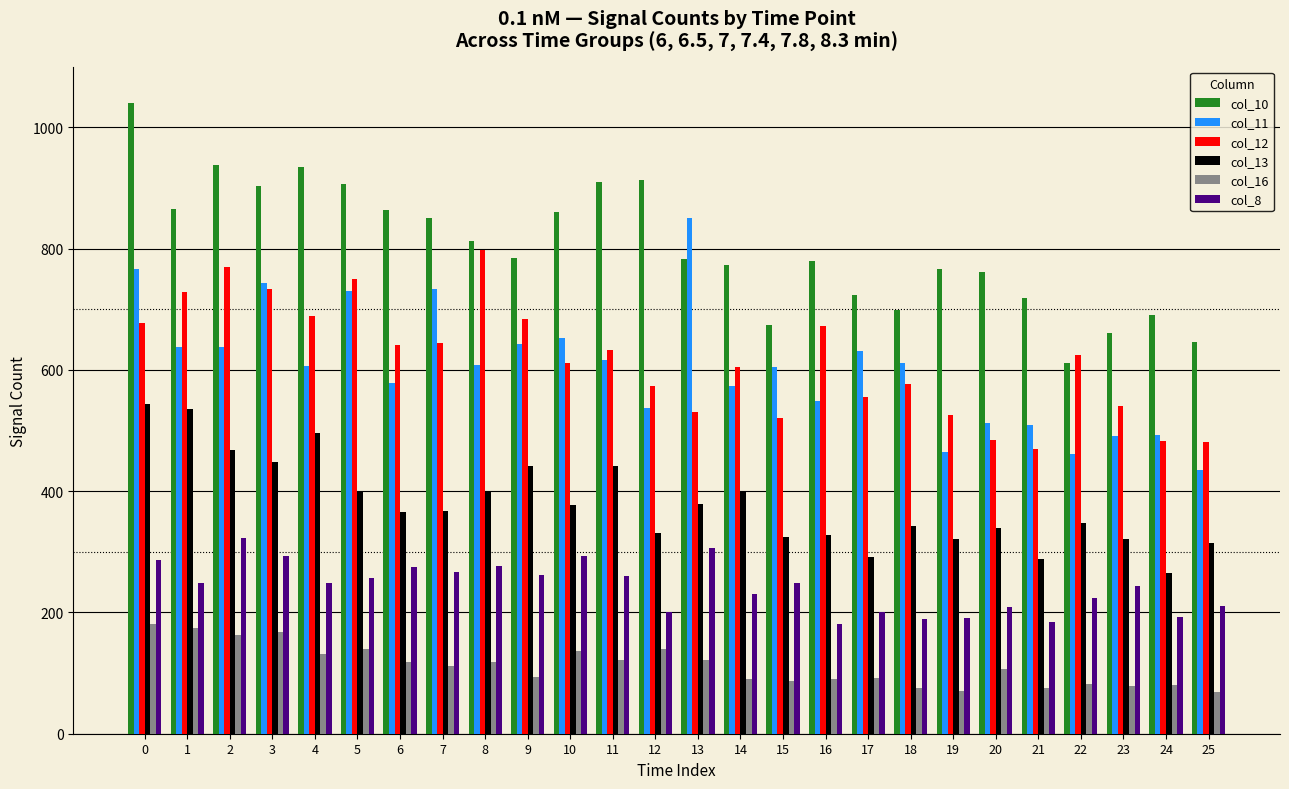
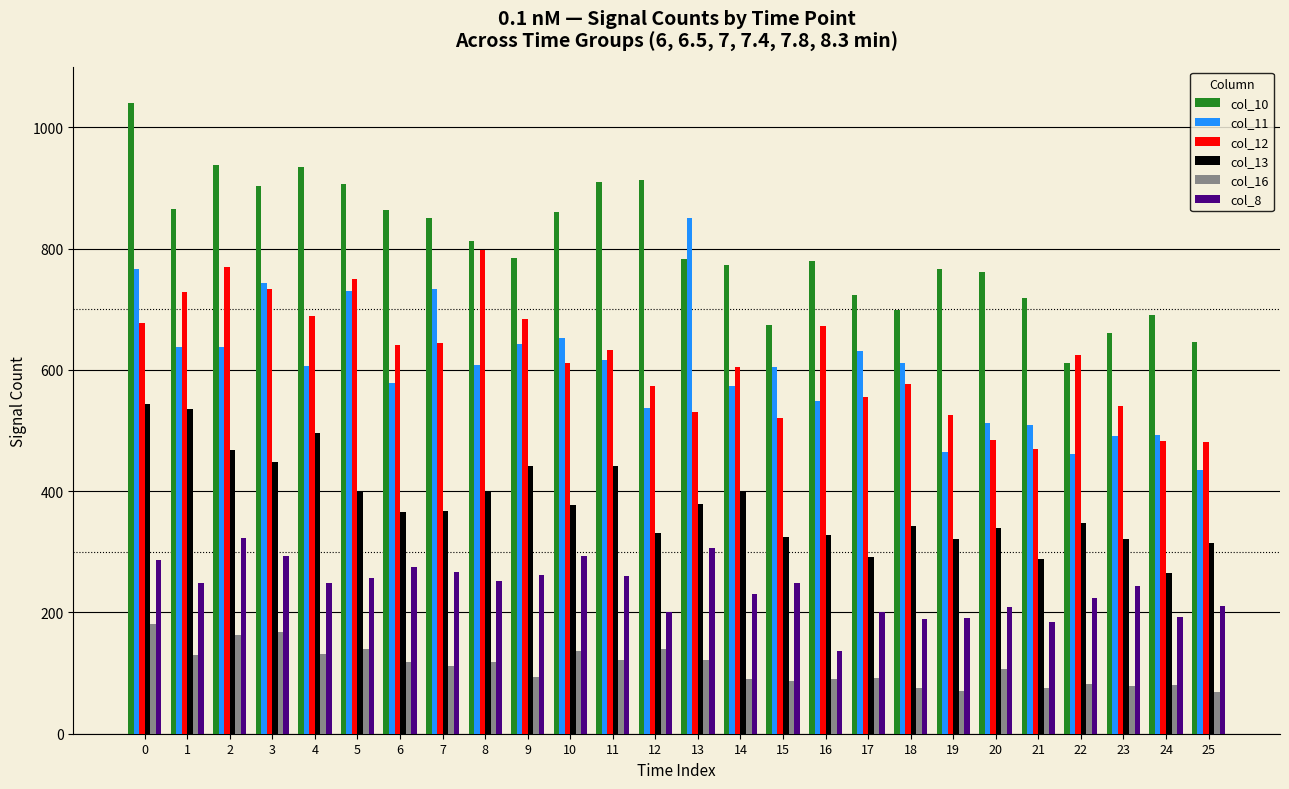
col_16, 1: 170 -> 130
col_8, 8: 280 -> 250
col_8, 16: 180 -> 140
